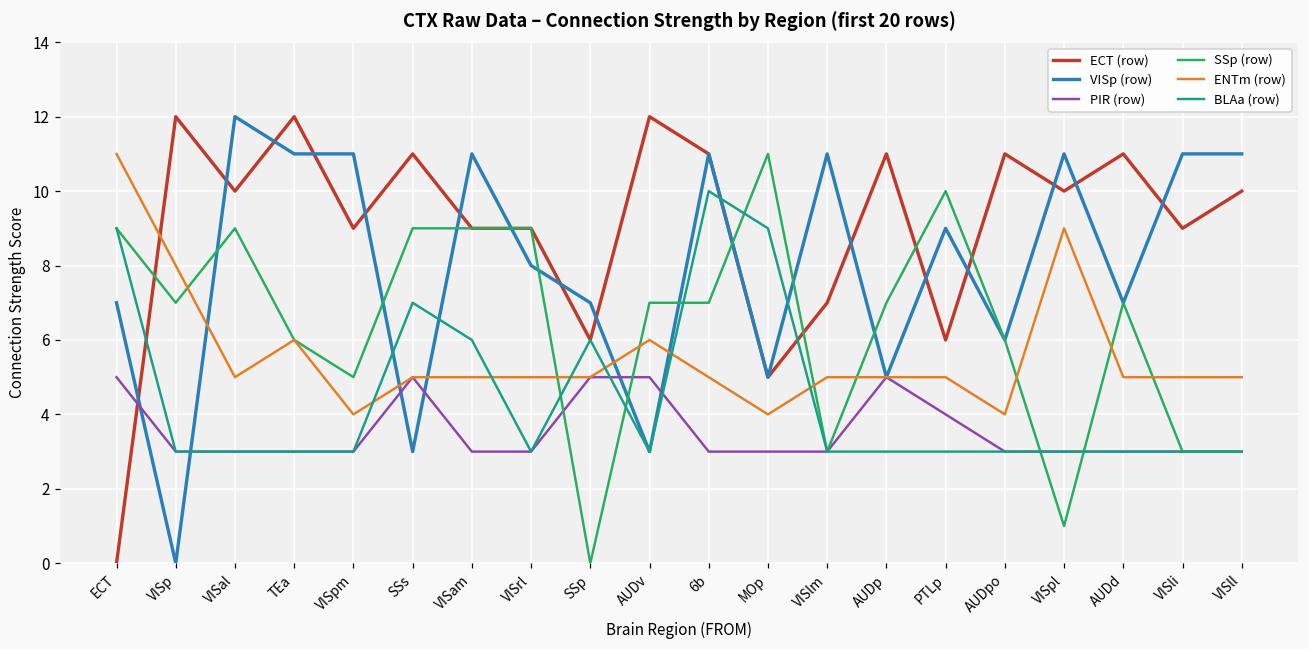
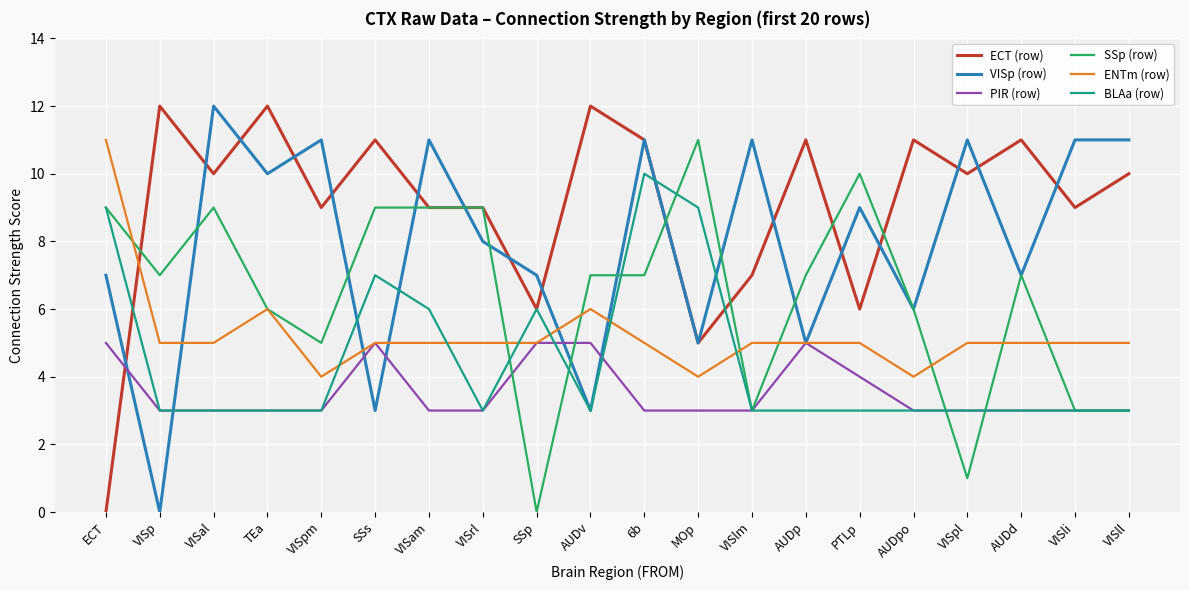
ENTm (row), VISp: 8 -> 5
VISp (row), TEa: 11 -> 10
ENTm (row), VISpl: 9 -> 5
